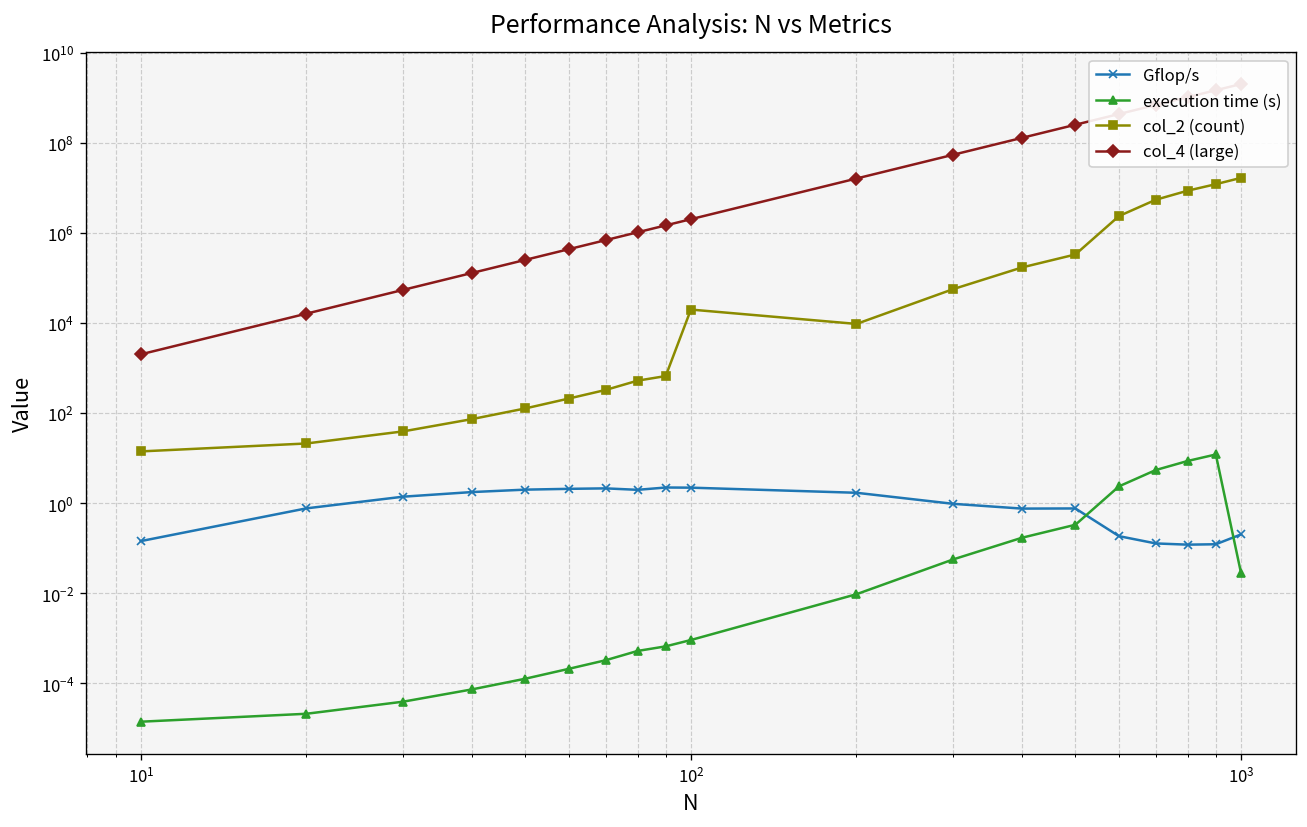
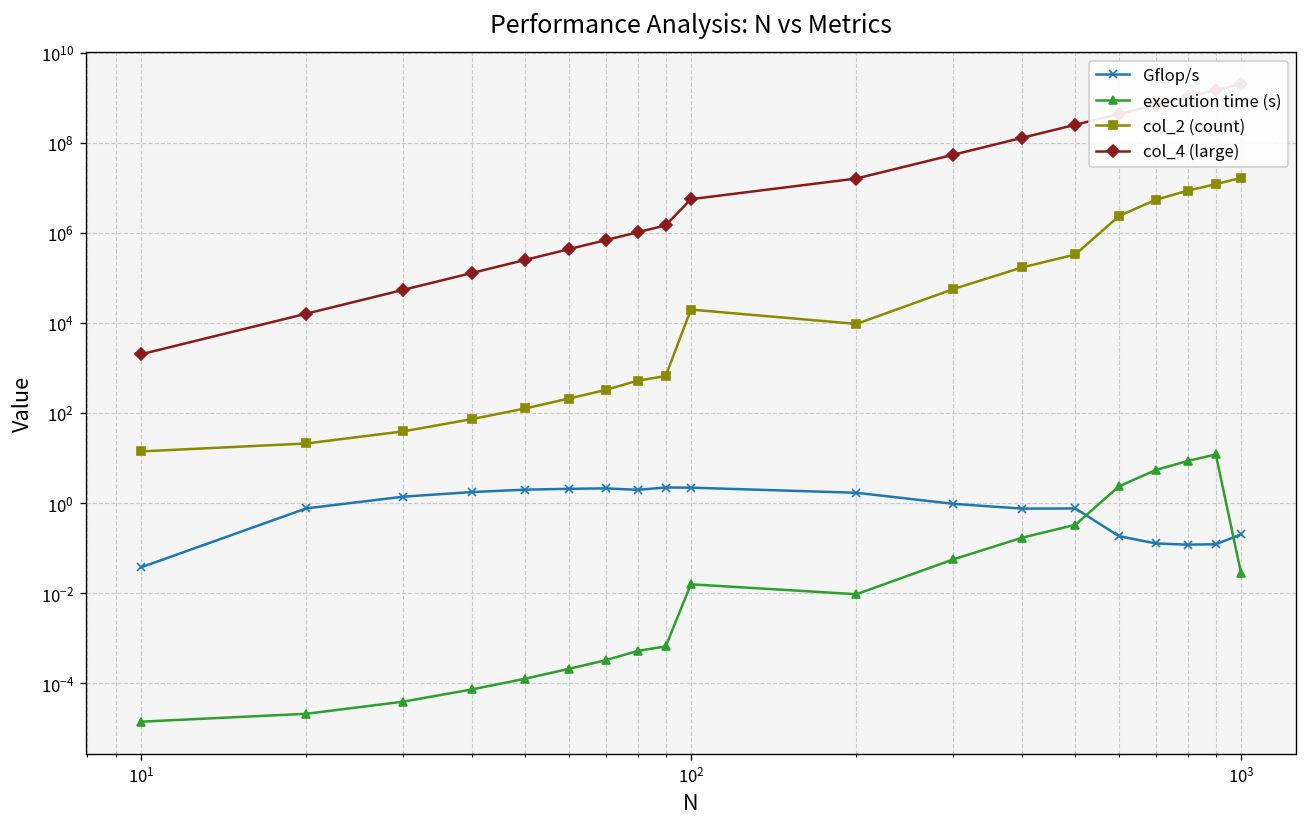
Gflop/s, 10^1: 0.14 -> 0.04
execution time (s), 10^2: 0.0009 -> 0.016
col_4 (large), 10^2: 2000000 -> 6000000
